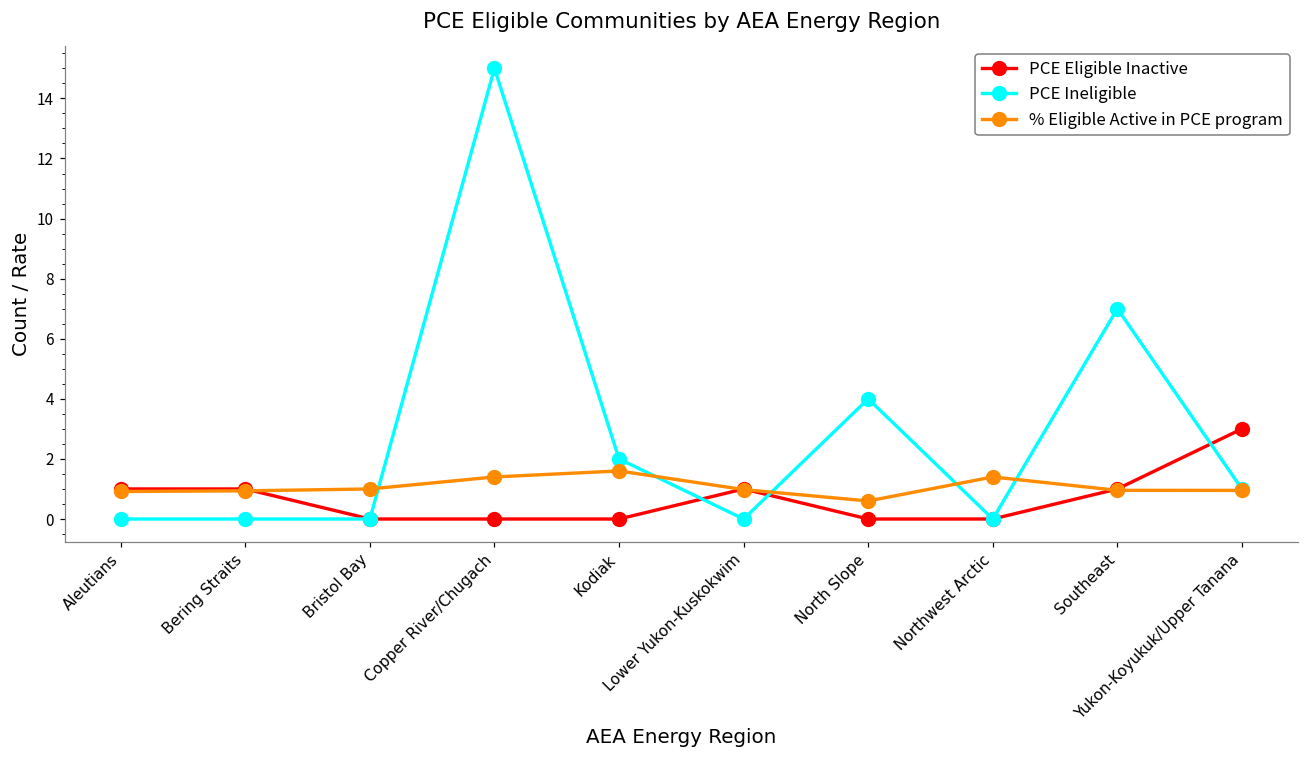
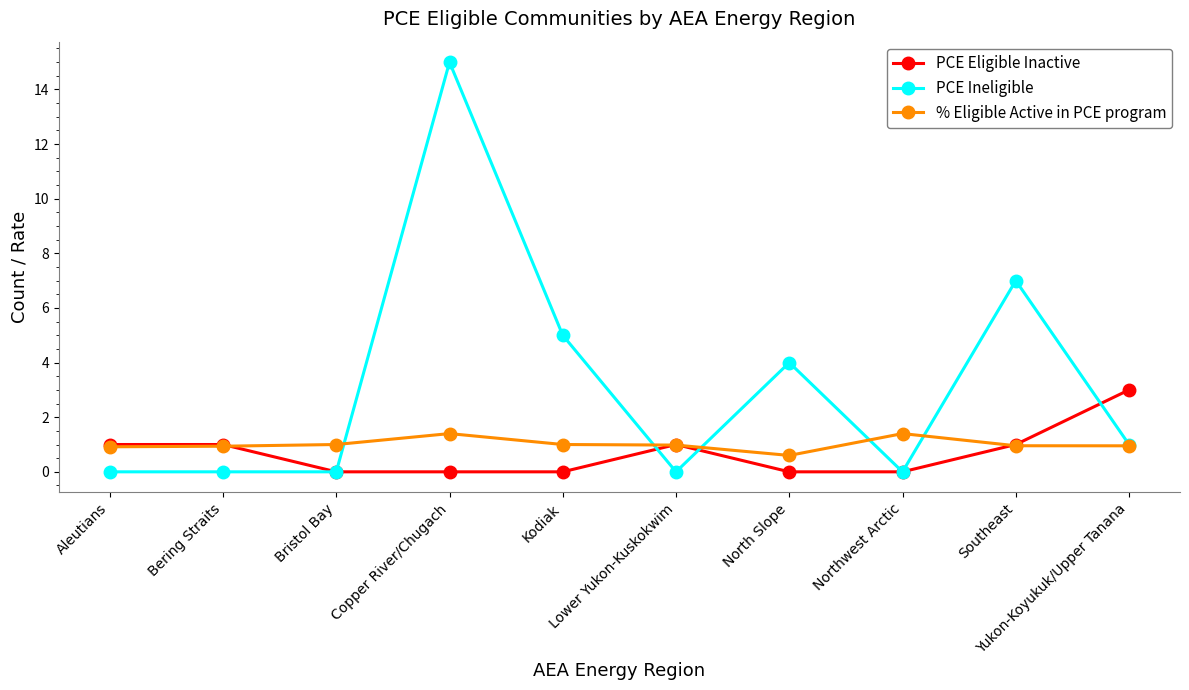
PCE Ineligible, Kodiak: 2 -> 5
% Eligible Active in PCE program, Kodiak: 1.6 -> 1.0
